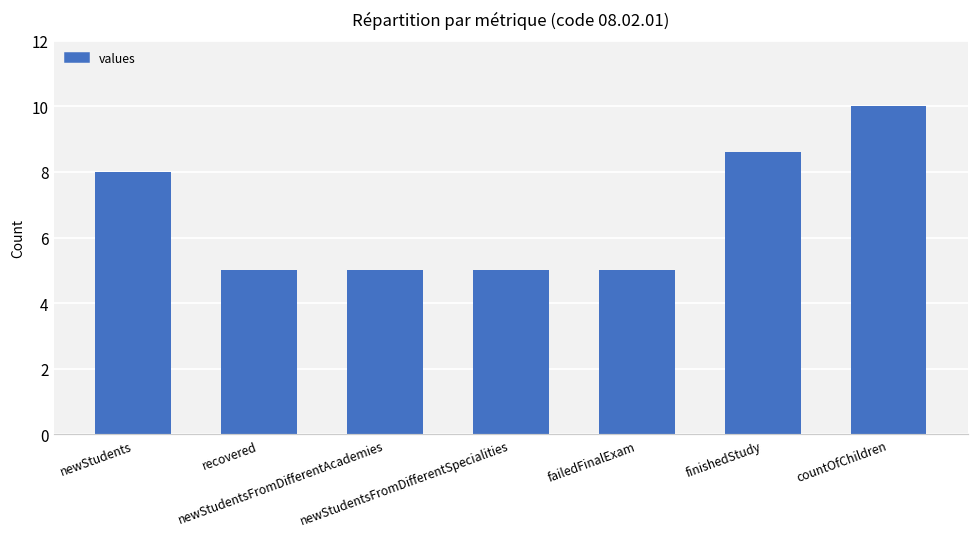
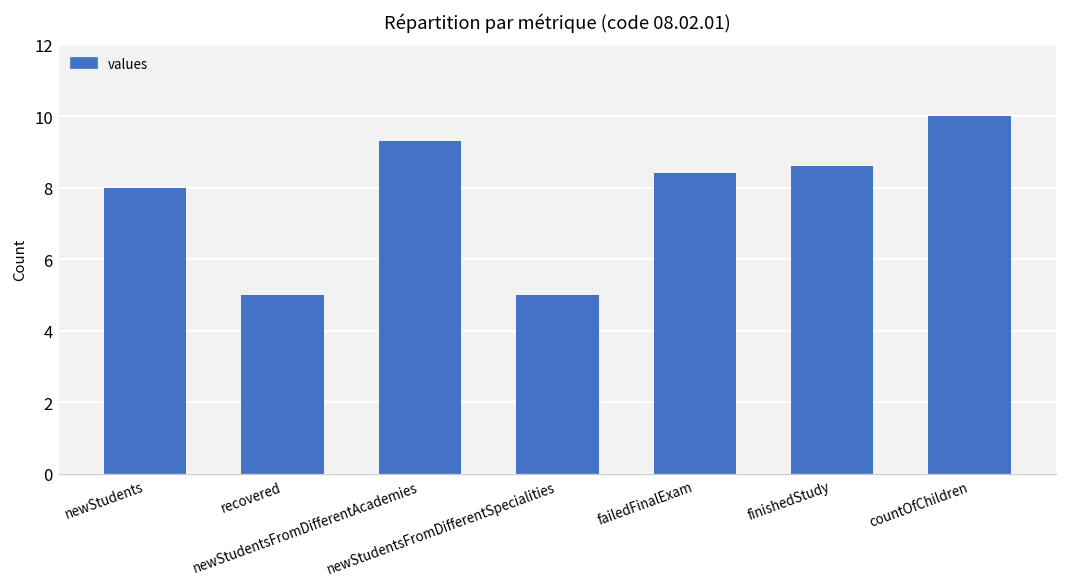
newStudentsFromDifferentAcademies: 5.0 -> 9.3
failedFinalExam: 5.0 -> 8.4
